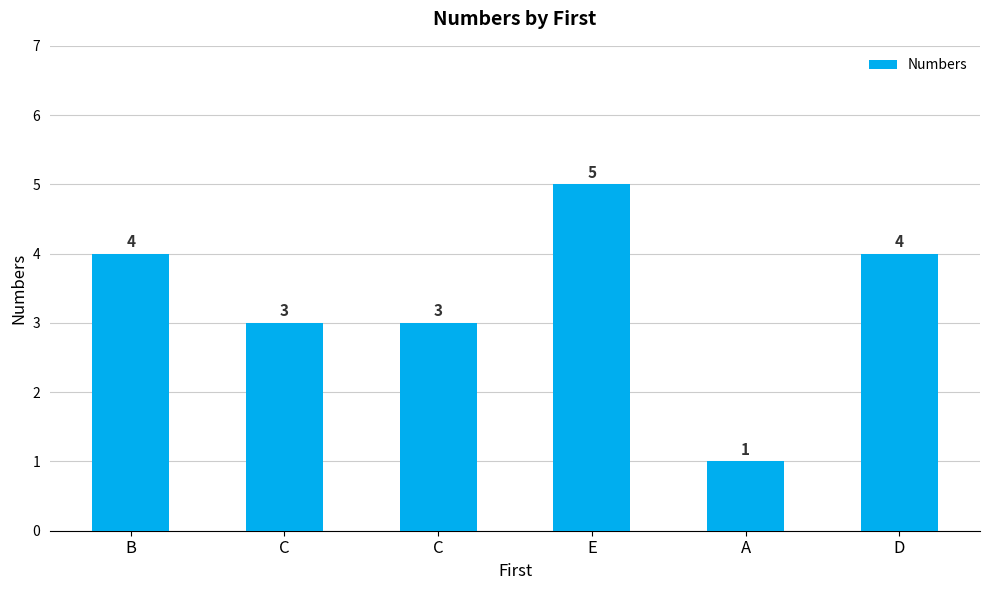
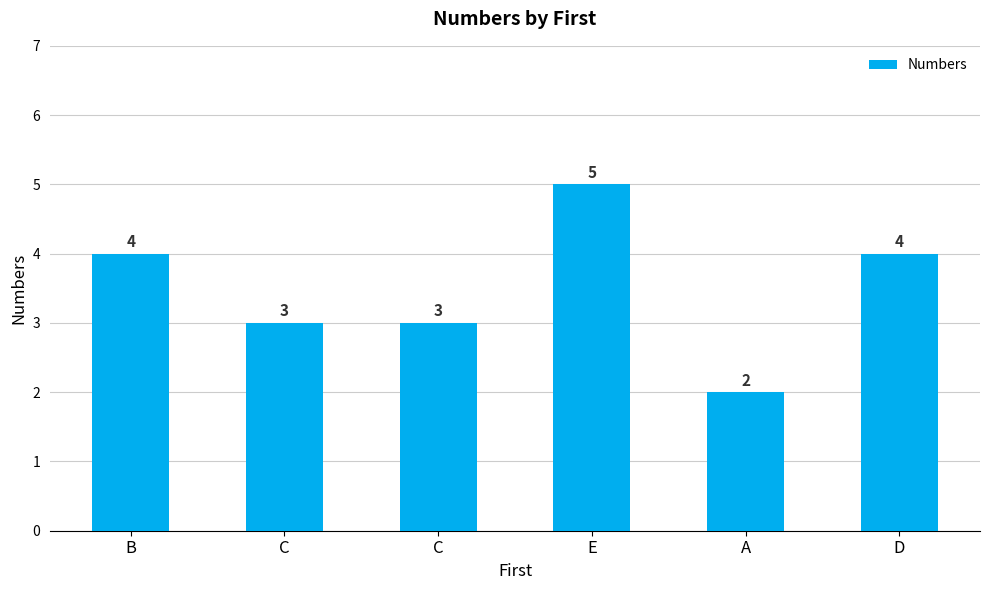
A: 1 -> 2
